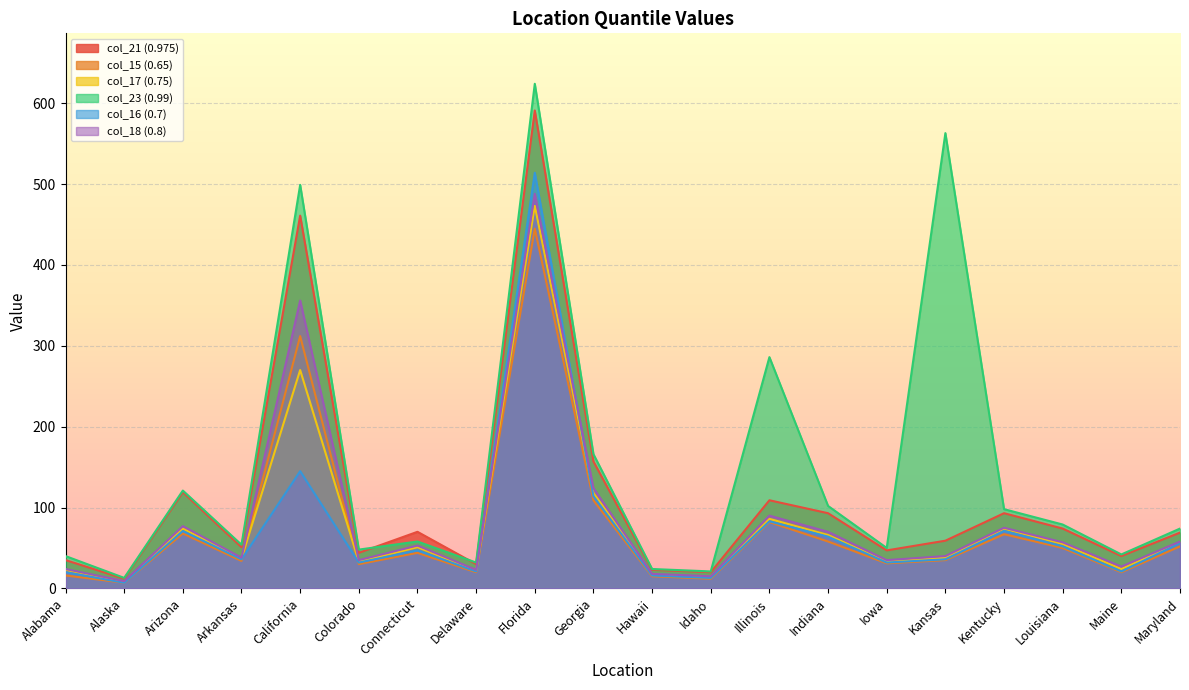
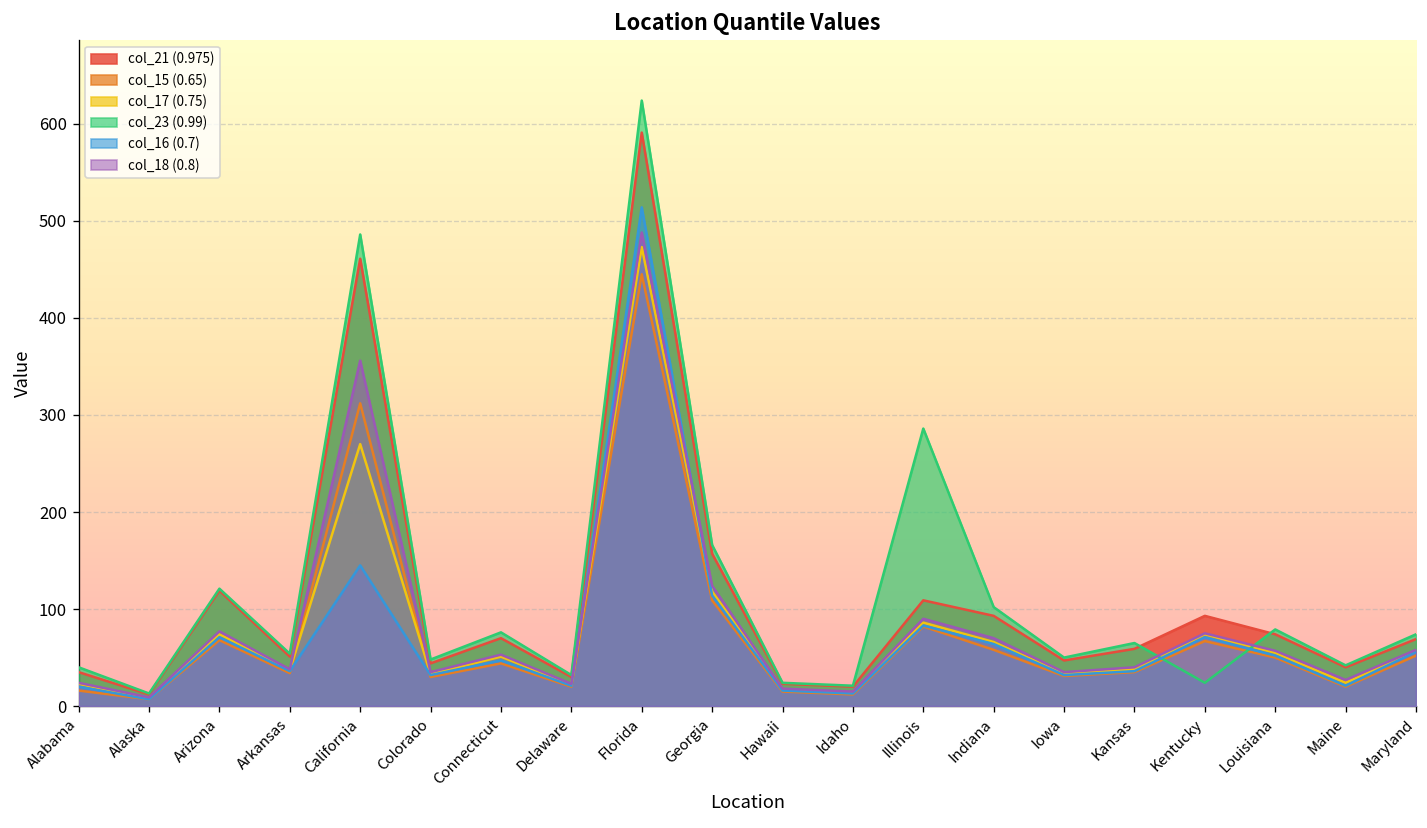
col_23 (0.99), California: 500 -> 490
col_23 (0.99), Connecticut: 60 -> 80
col_23 (0.99), Kansas: 560 -> 70
col_23 (0.99), Kentucky: 100 -> 20
